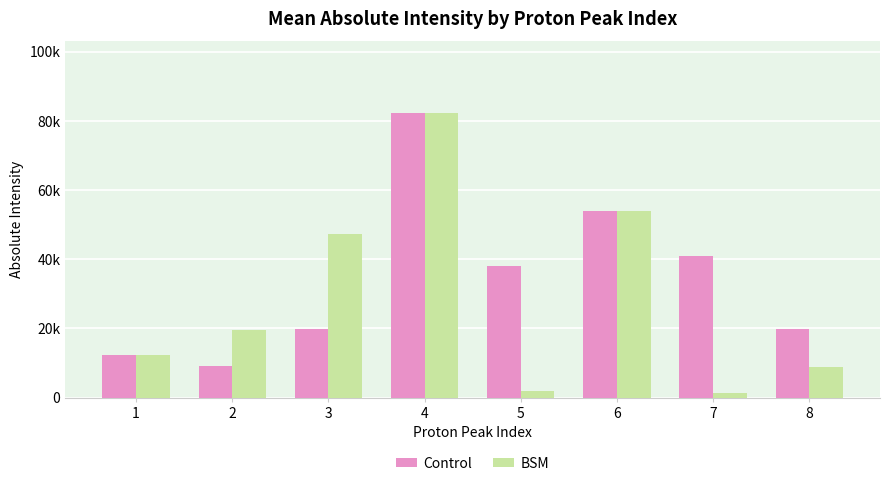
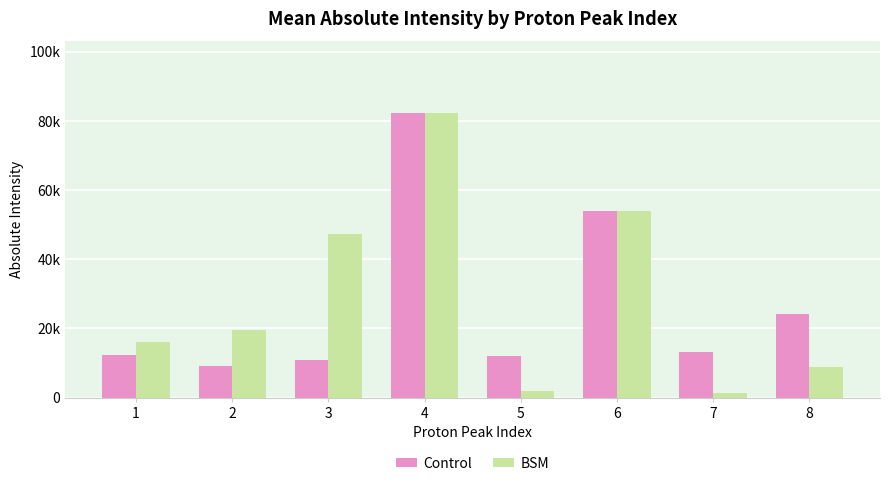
BSM, 1: 12000 -> 16000
Control, 3: 20000 -> 11000
Control, 5: 38000 -> 12000
Control, 7: 41000 -> 13000
Control, 8: 20000 -> 24000
